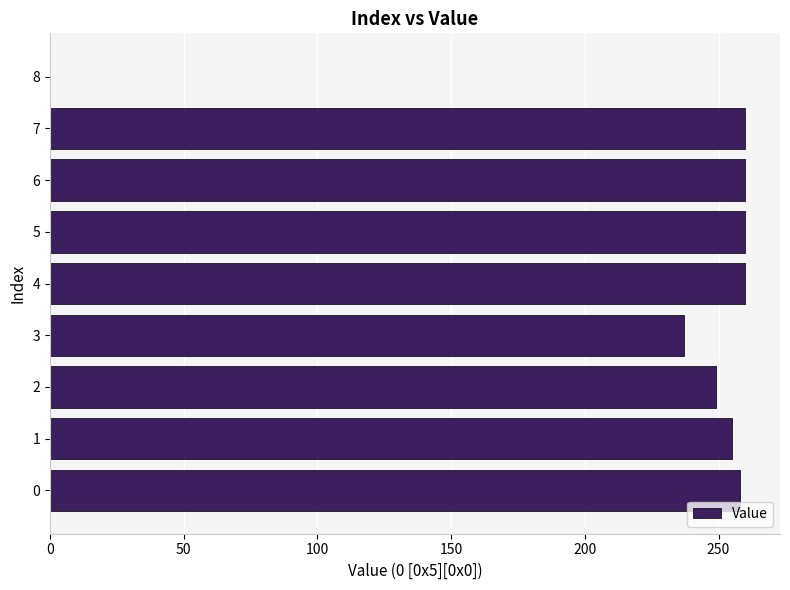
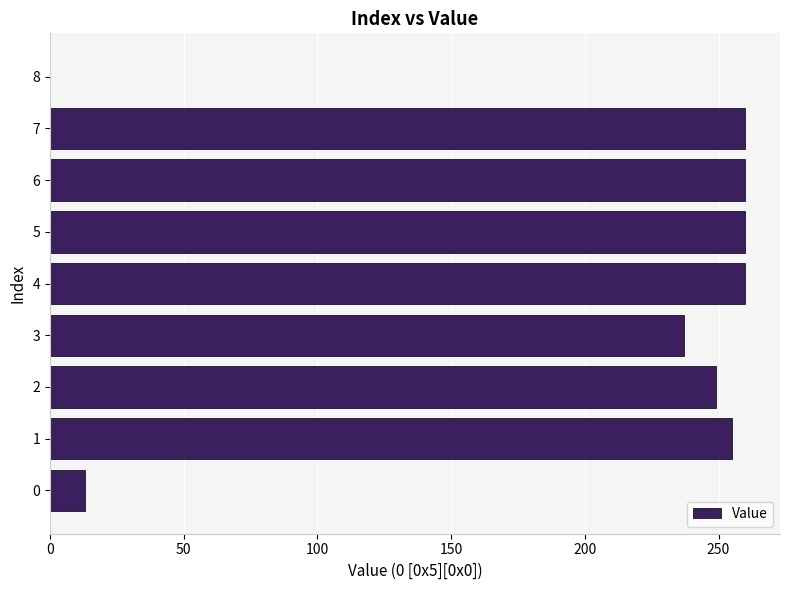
0: 258 -> 13
